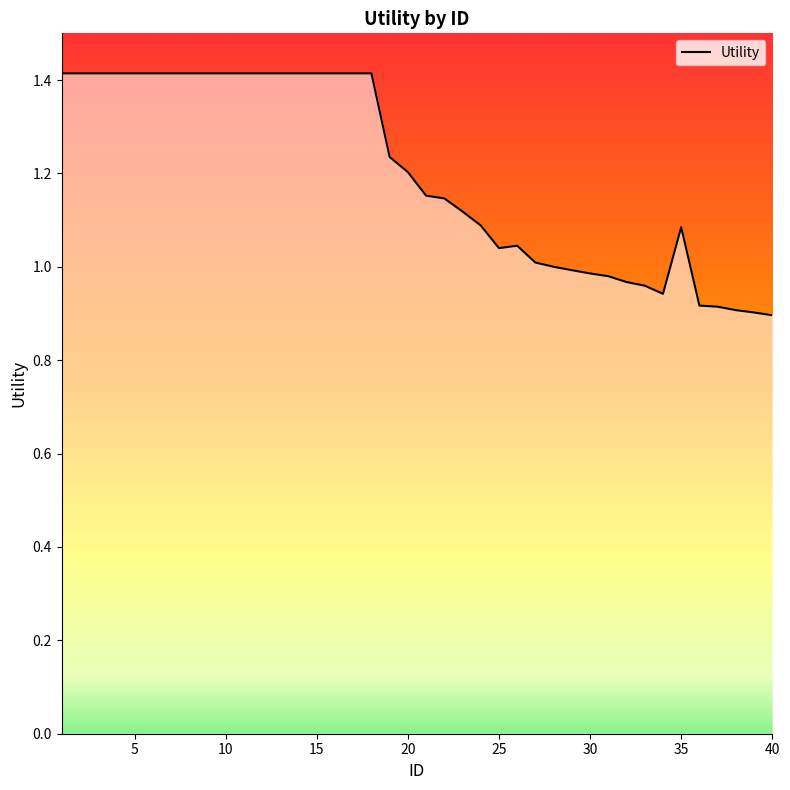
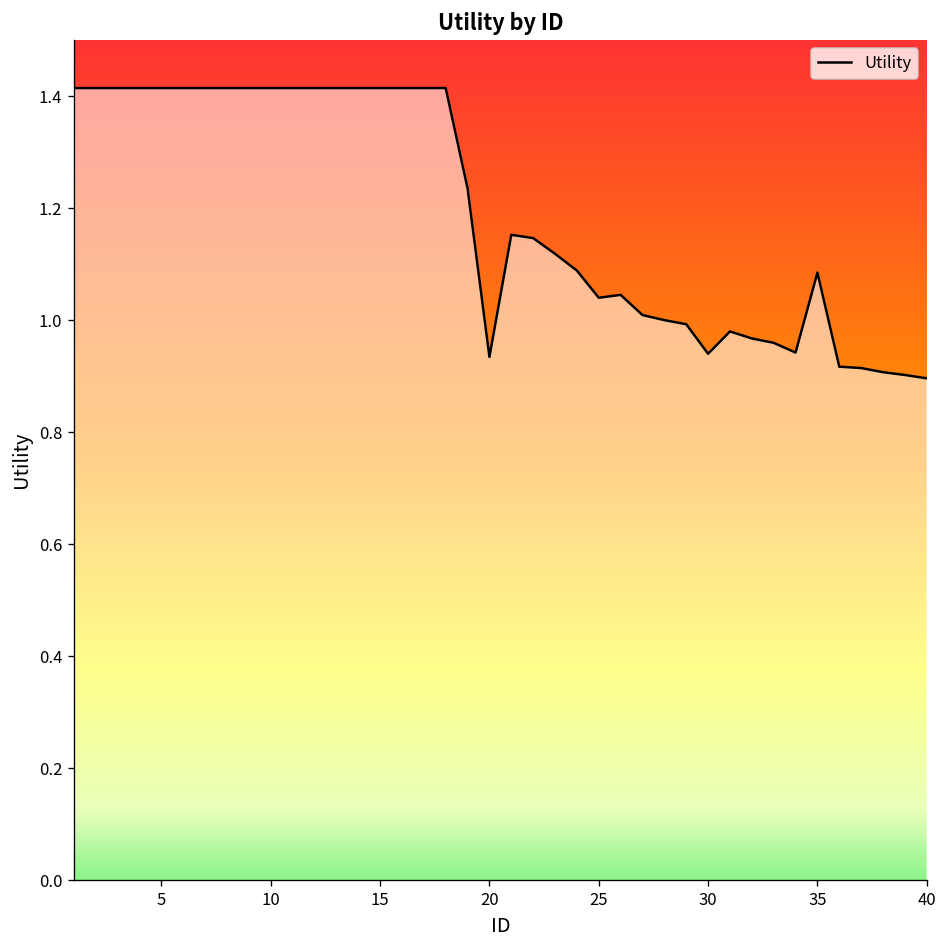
20: 1.20 -> 0.93
30: 0.99 -> 0.94
